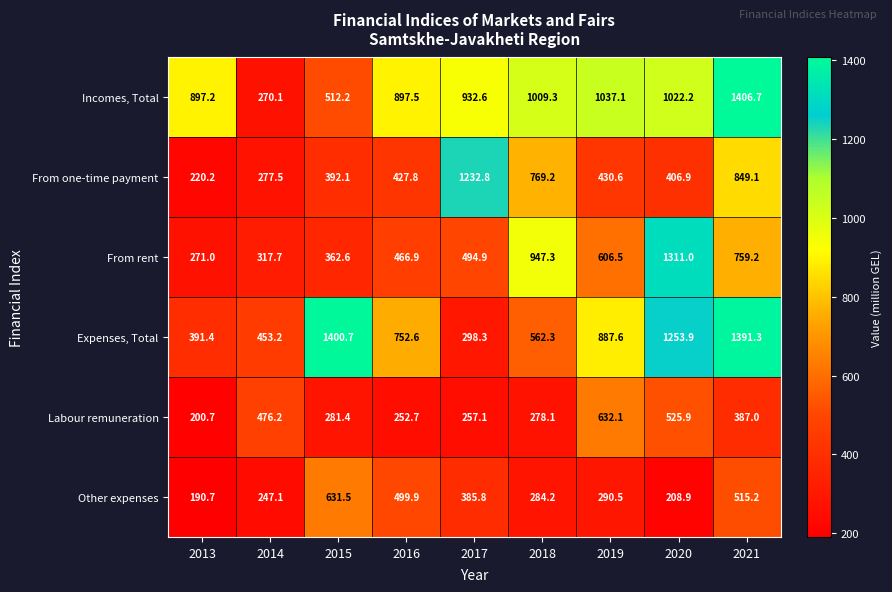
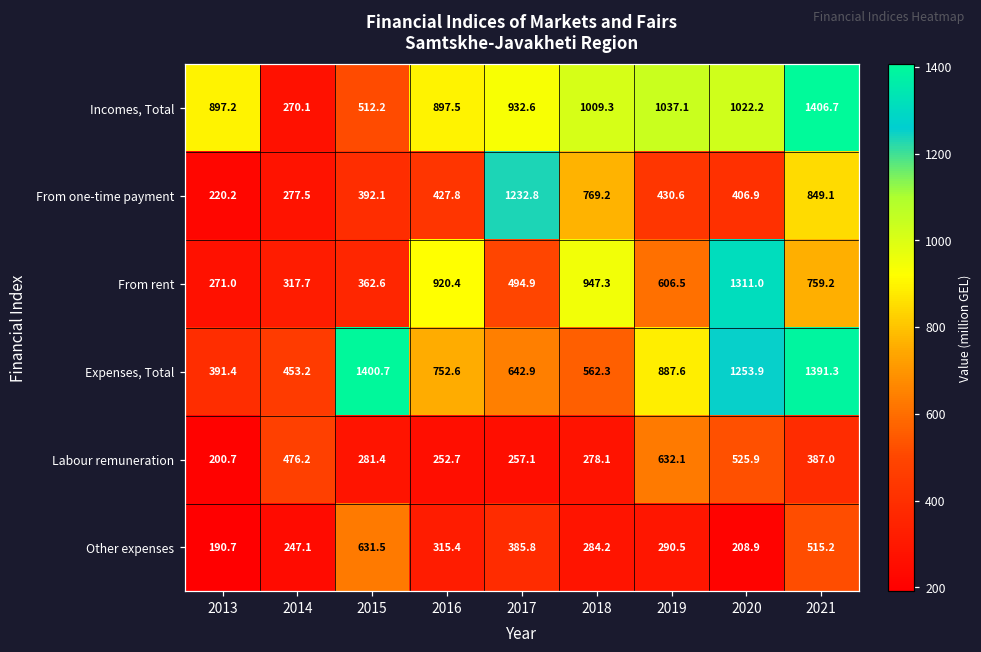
From rent, 2016: 466.9 -> 920.4
Expenses, Total, 2017: 298.3 -> 642.9
Other expenses, 2016: 499.9 -> 315.4
